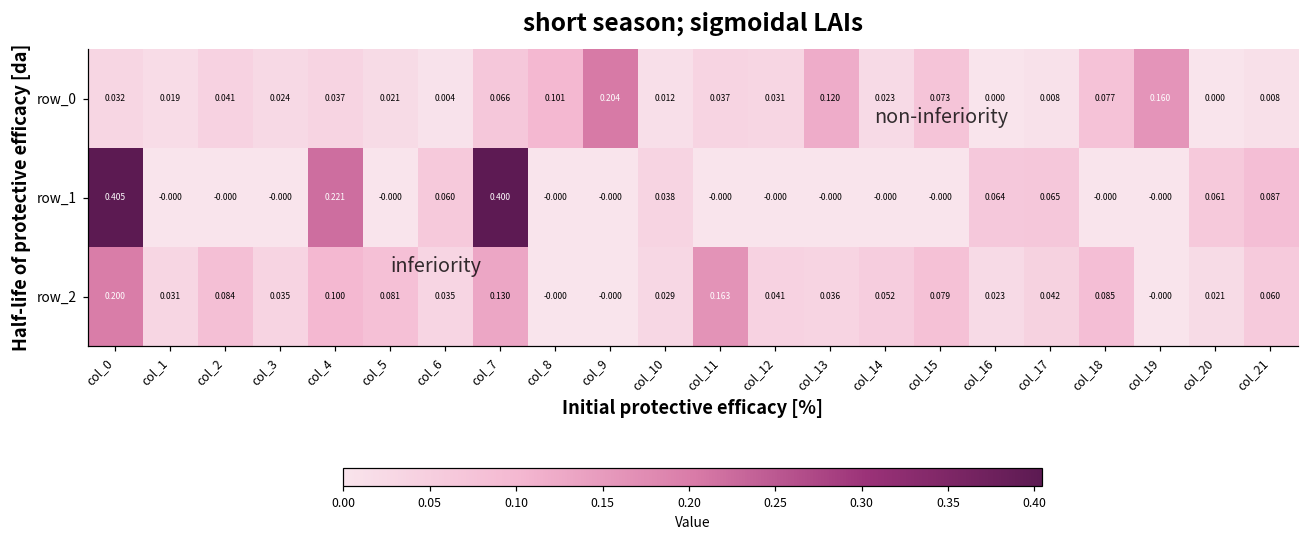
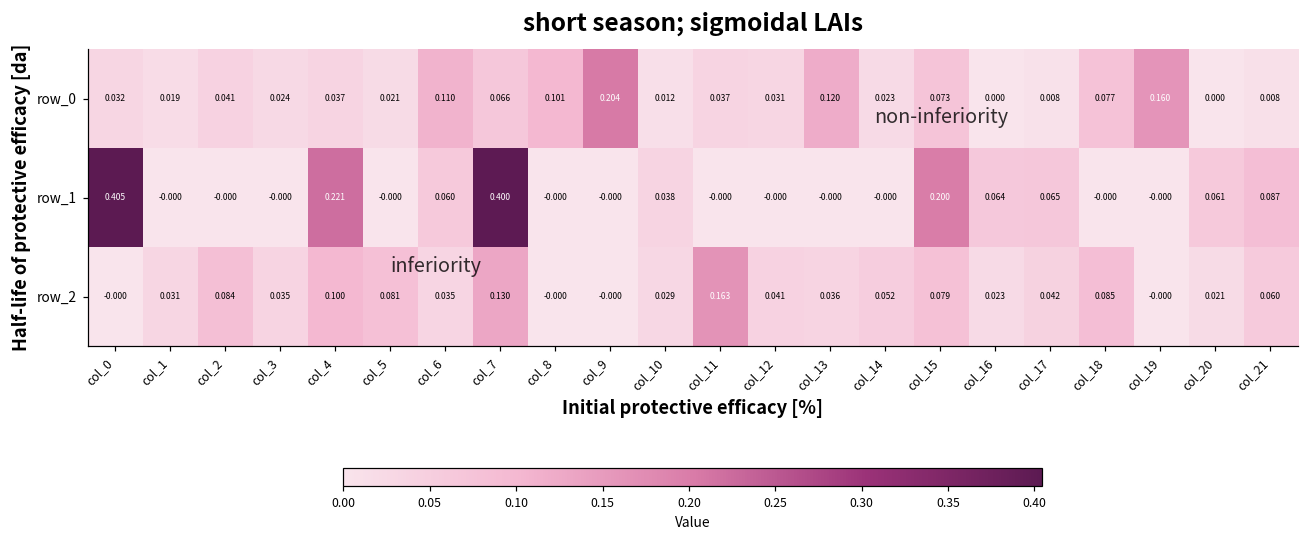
row_0, col_6: 0.004 -> 0.110
row_1, col_15: -0.000 -> 0.200
row_2, col_0: 0.200 -> -0.000
